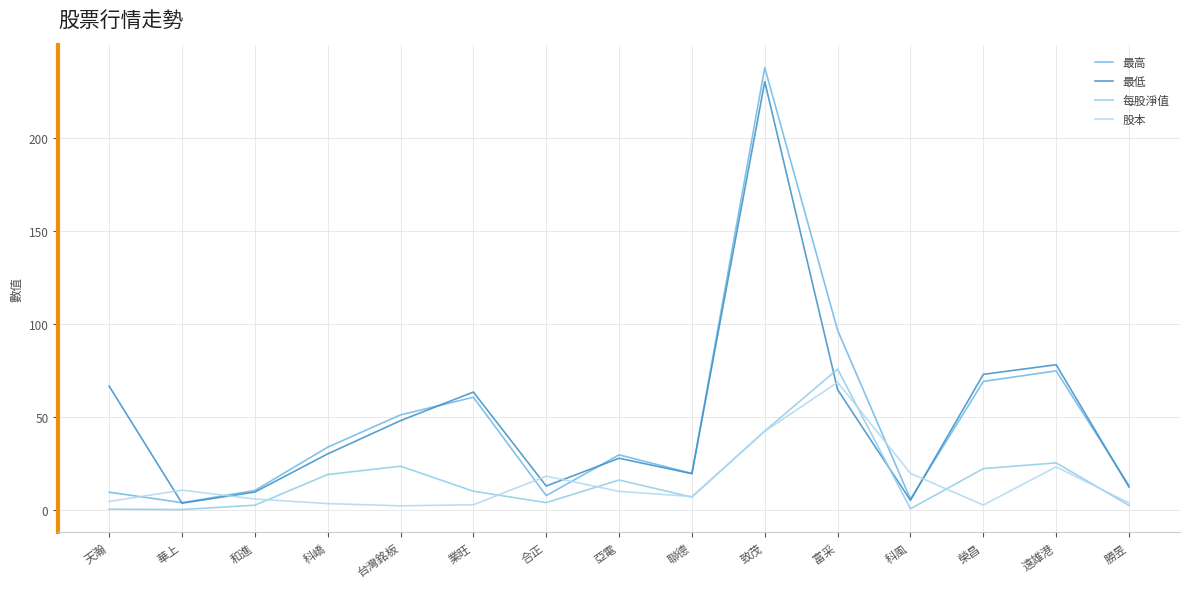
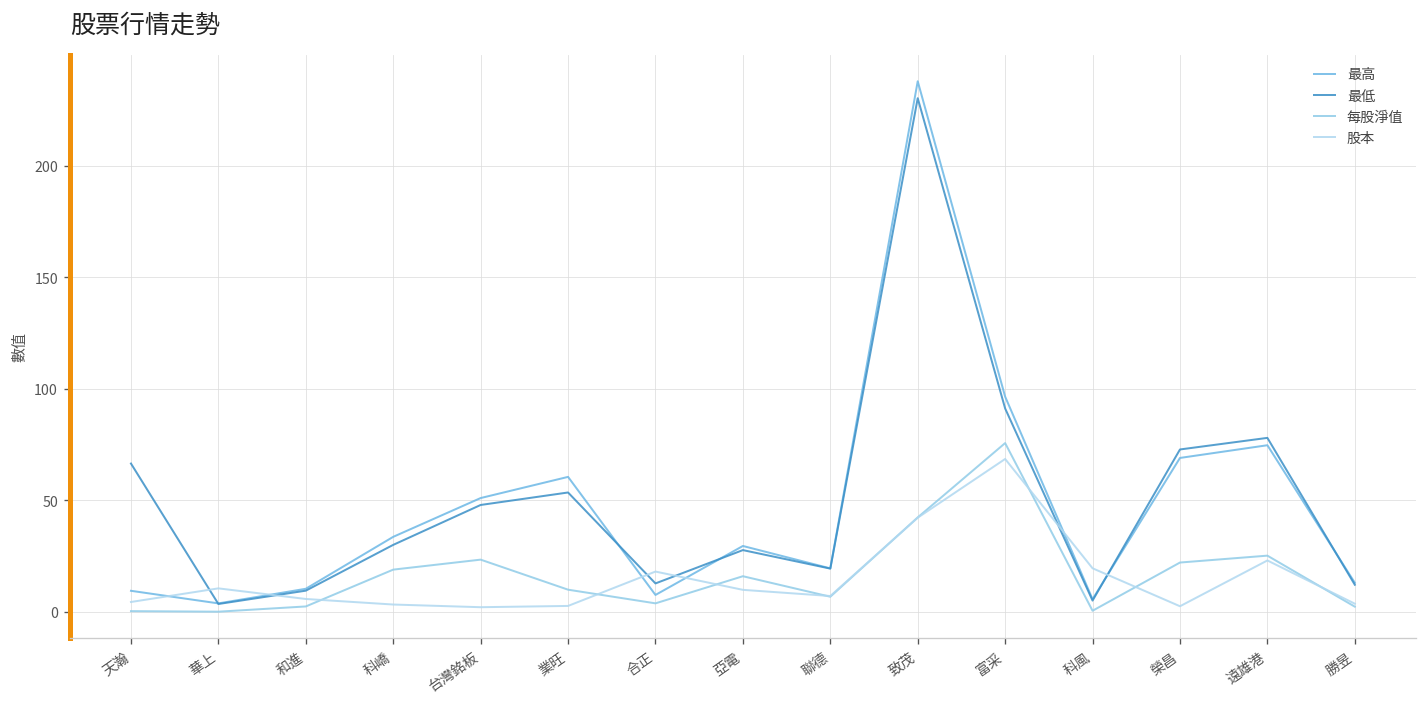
最低, 業旺: 63 -> 54
最低, 富采: 65 -> 91
